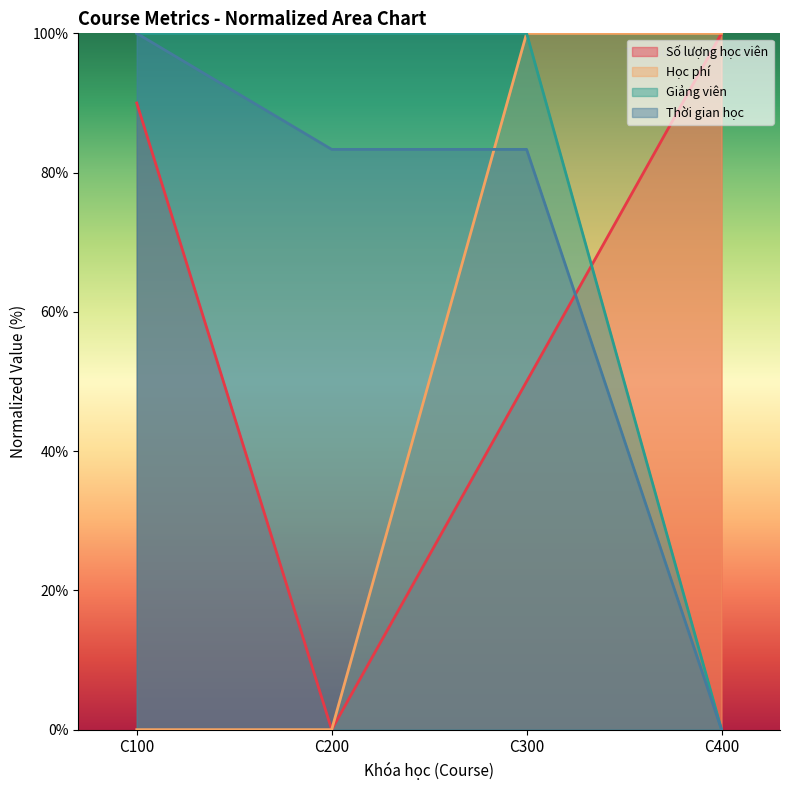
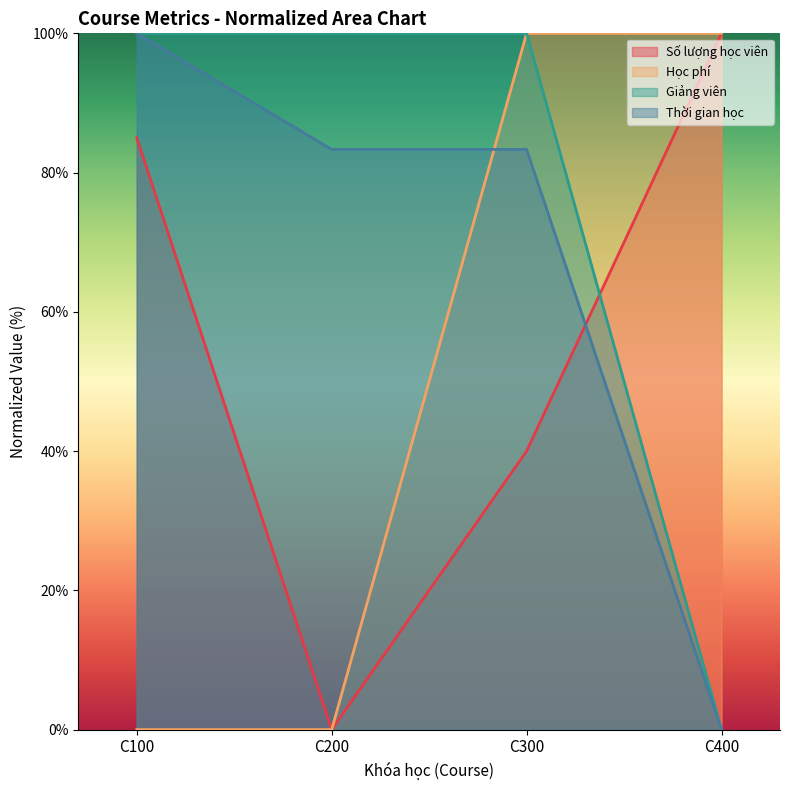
Số lượng học viên, C100: 90% -> 85%
Số lượng học viên, C300: 50% -> 40%
